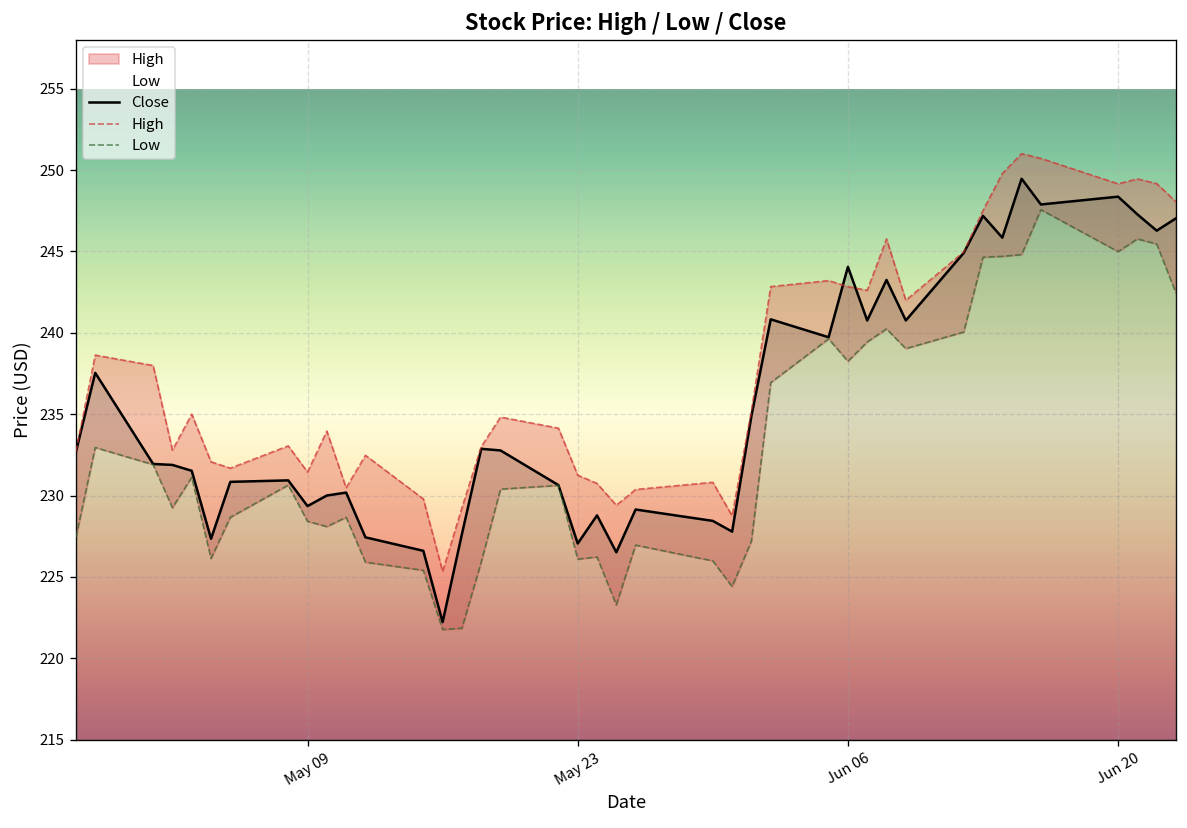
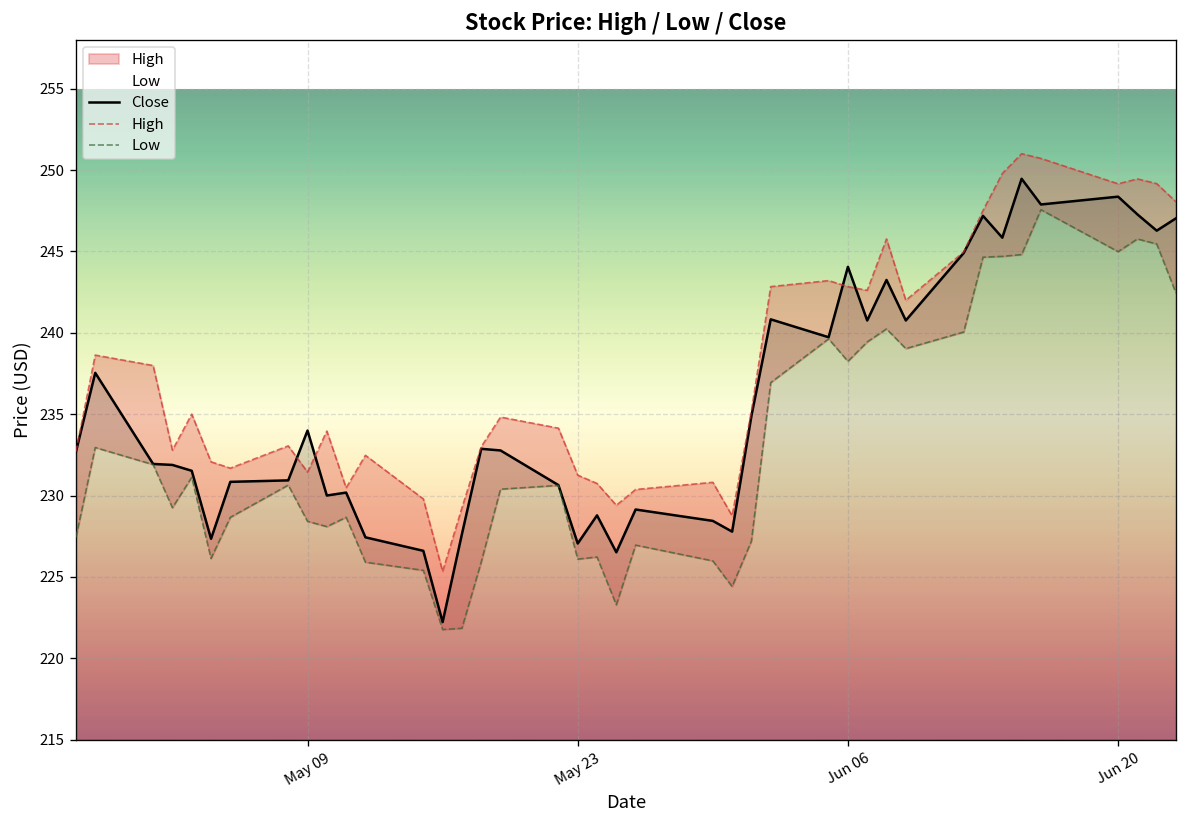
Close, May 09: 229.4 -> 234.0
